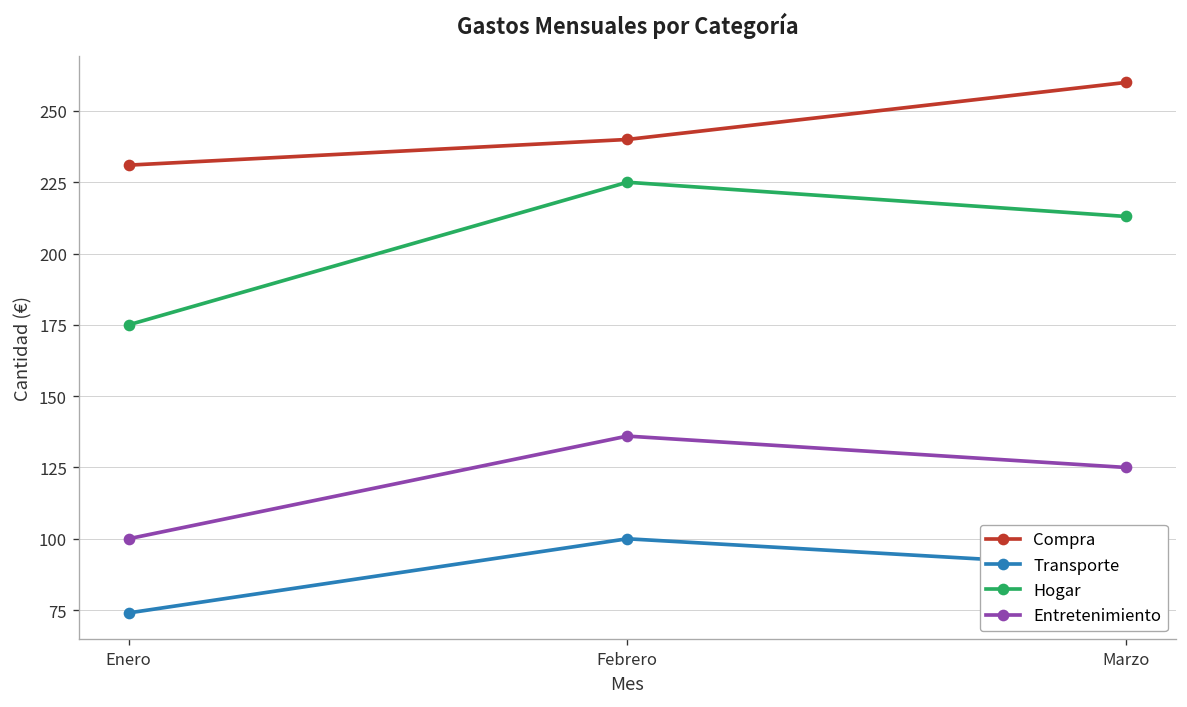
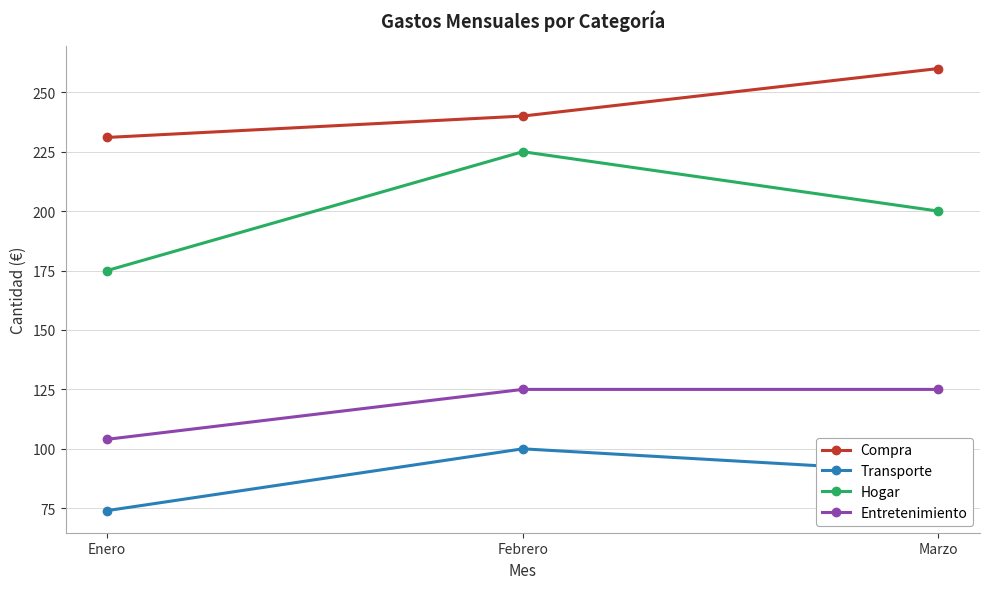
Entretenimiento, Enero: 100 -> 104
Entretenimiento, Febrero: 136 -> 125
Hogar, Marzo: 213 -> 200
